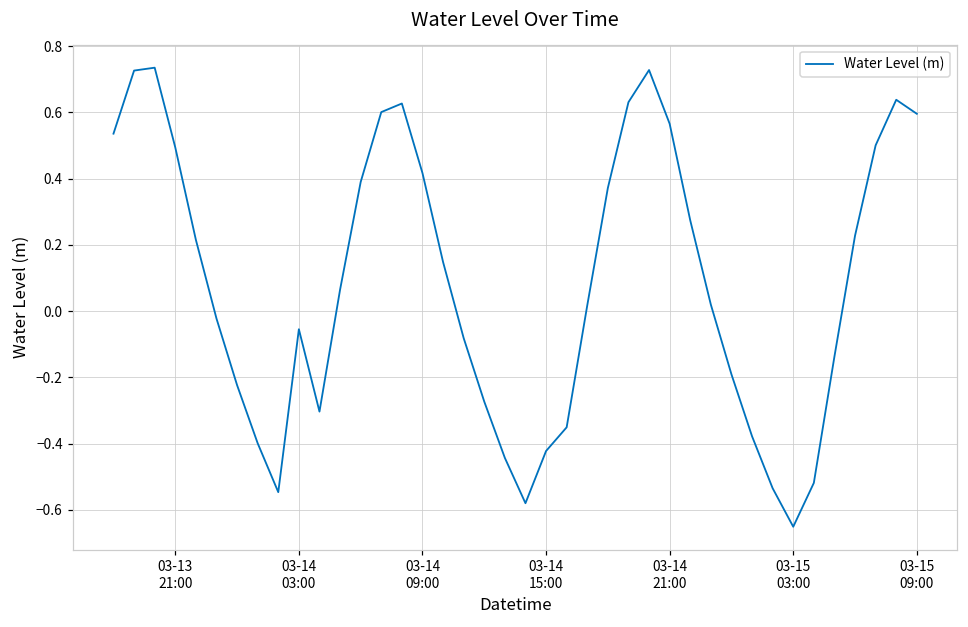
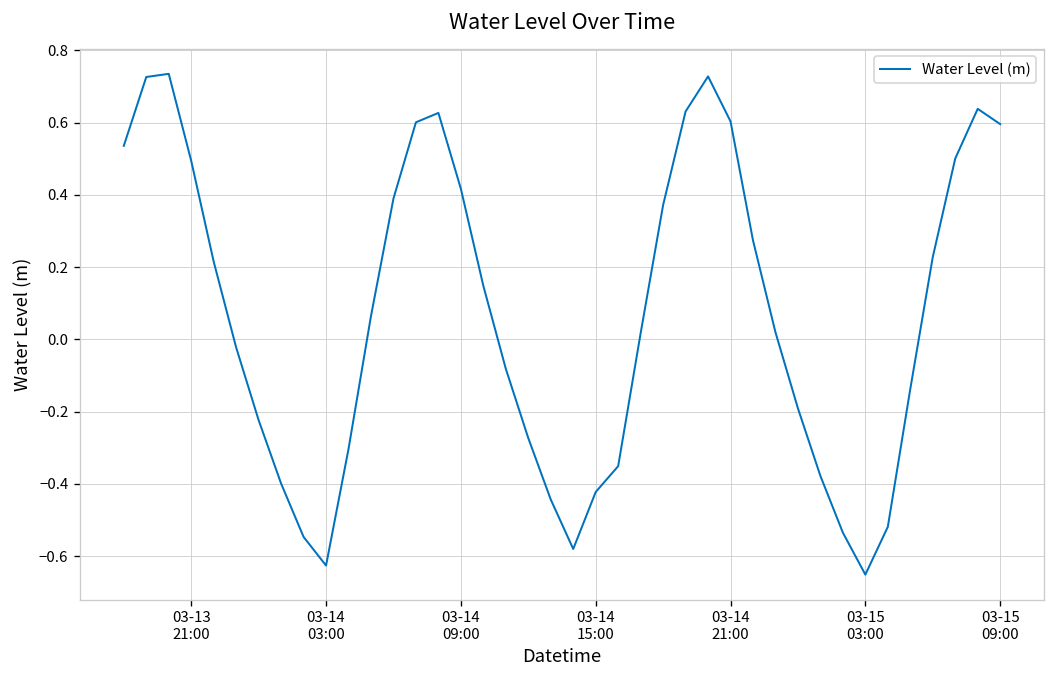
03-14 03:00: -0.05 -> -0.63
03-14 21:00: 0.57 -> 0.60
